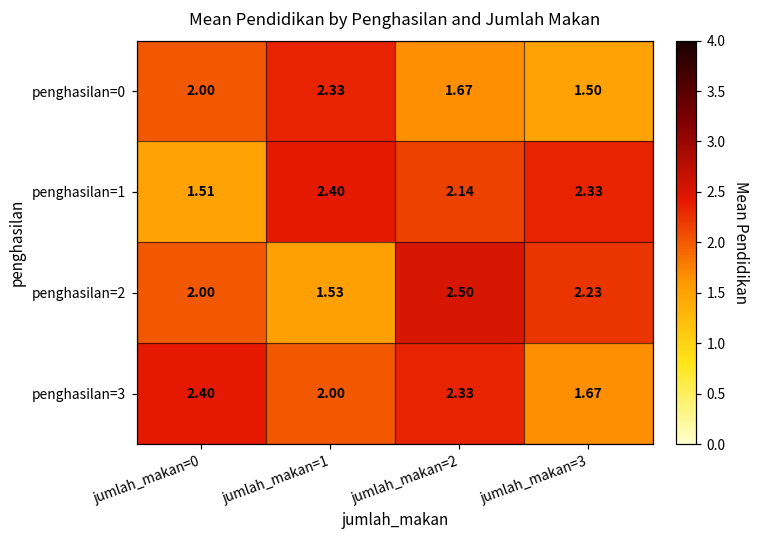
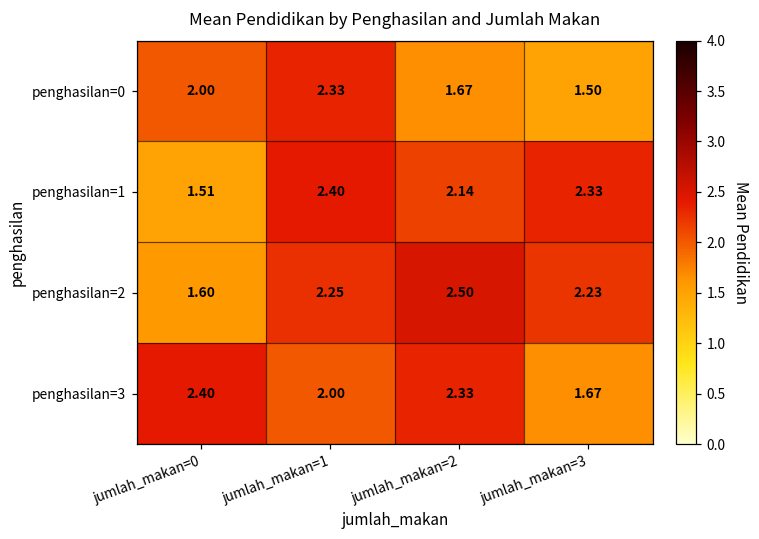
penghasilan=2, jumlah_makan=0: 2.00 -> 1.60
penghasilan=2, jumlah_makan=1: 1.53 -> 2.25
